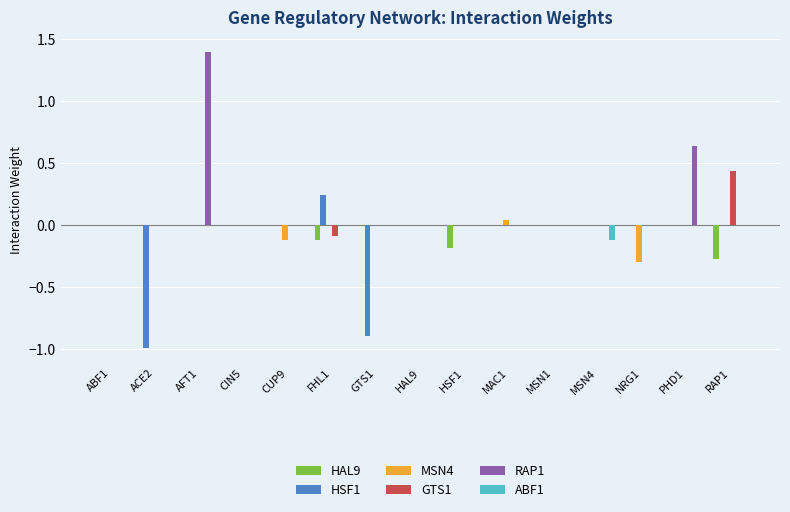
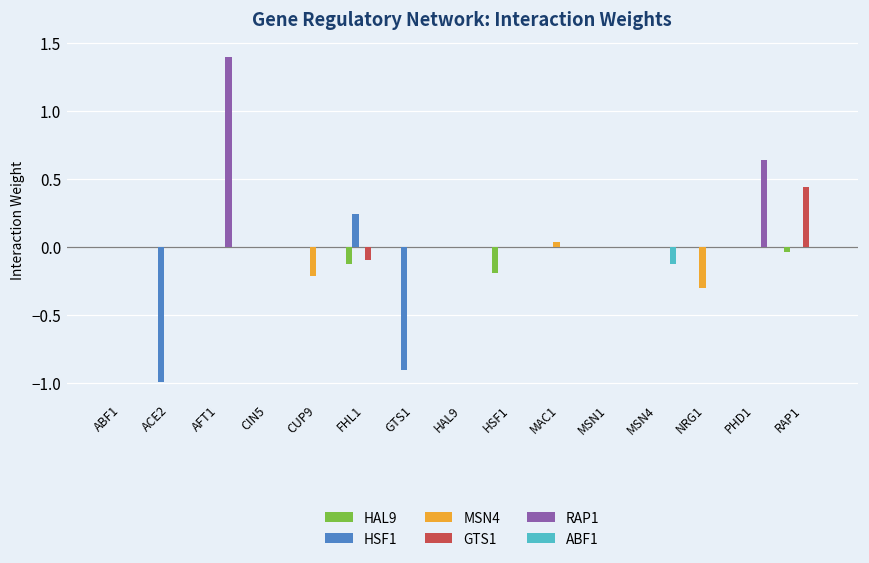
MSN4, CUP9: -0.12 -> -0.21
HAL9, RAP1: -0.28 -> -0.03
